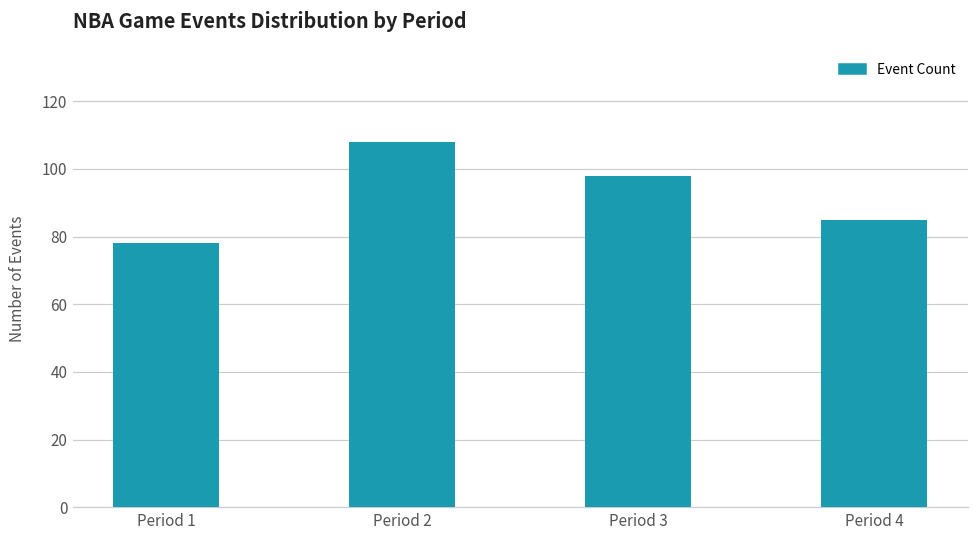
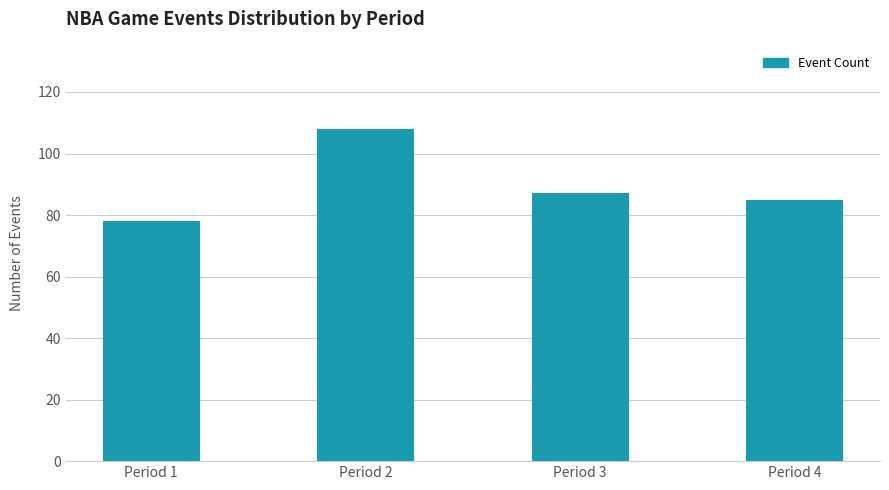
Period 3: 98 -> 87
